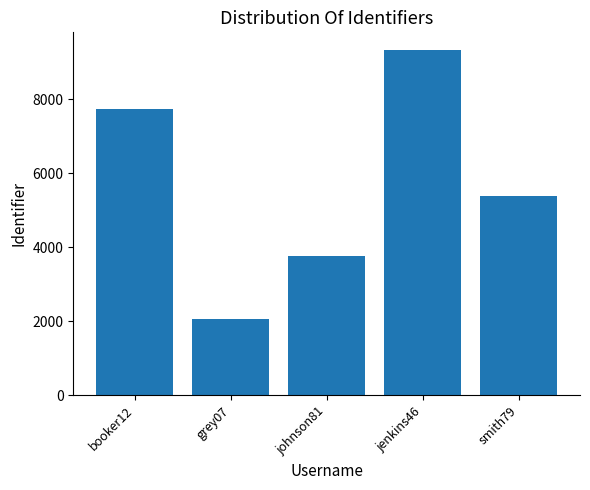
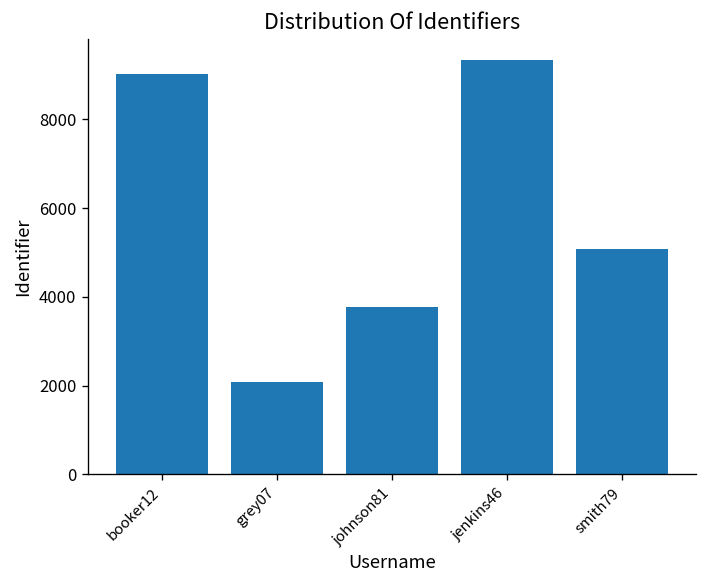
booker12: 7700 -> 9000
smith79: 5400 -> 5100
